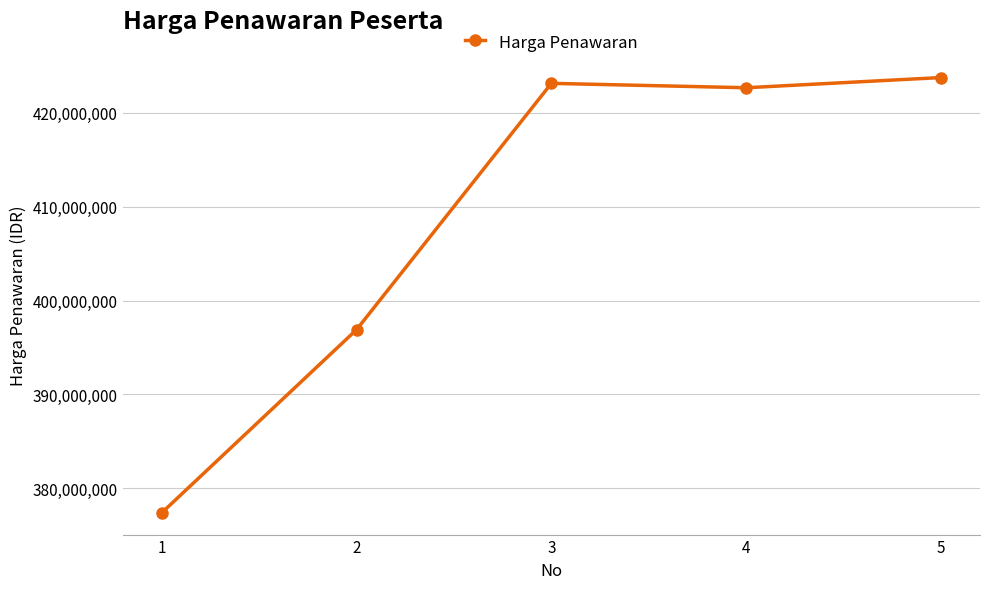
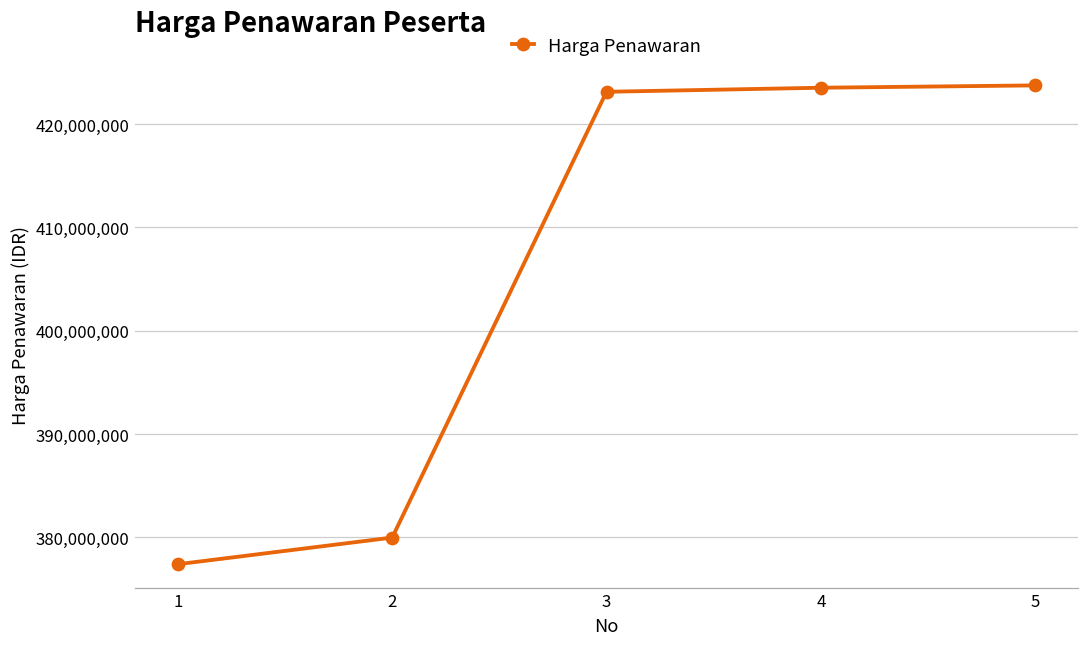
2: 397,000,000 -> 380,000,000
4: 423,000,000 -> 424,000,000
